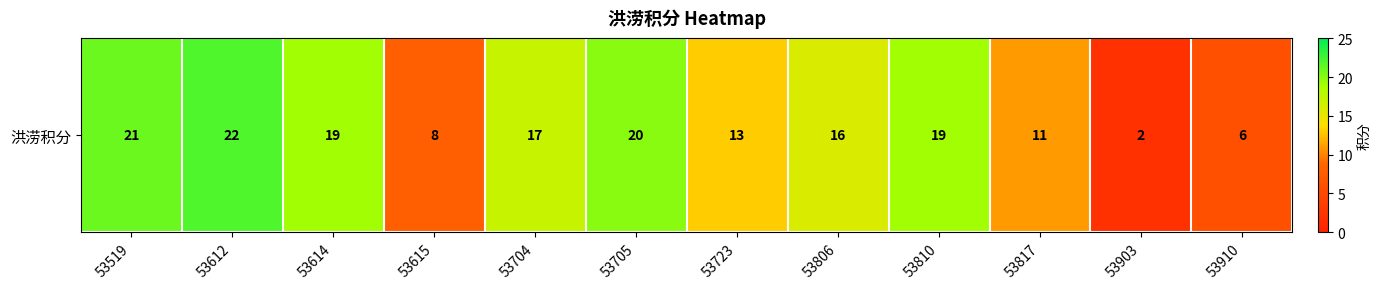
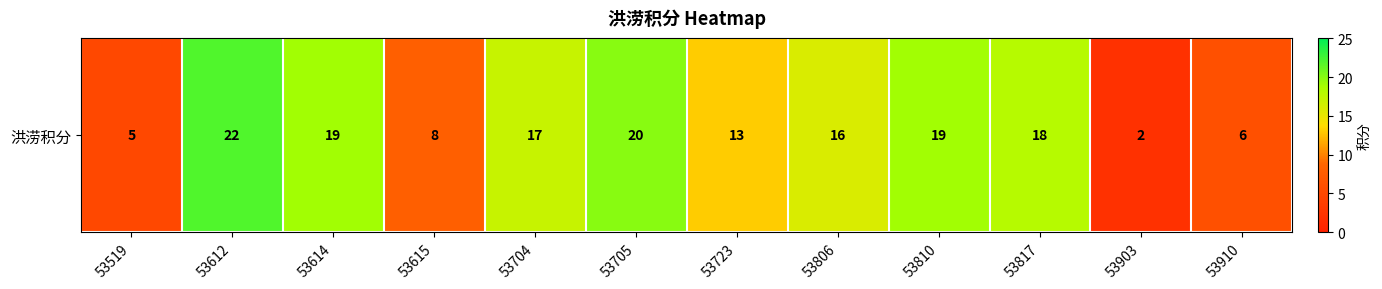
洪涝积分, 53519: 21 -> 5
洪涝积分, 53817: 11 -> 18
